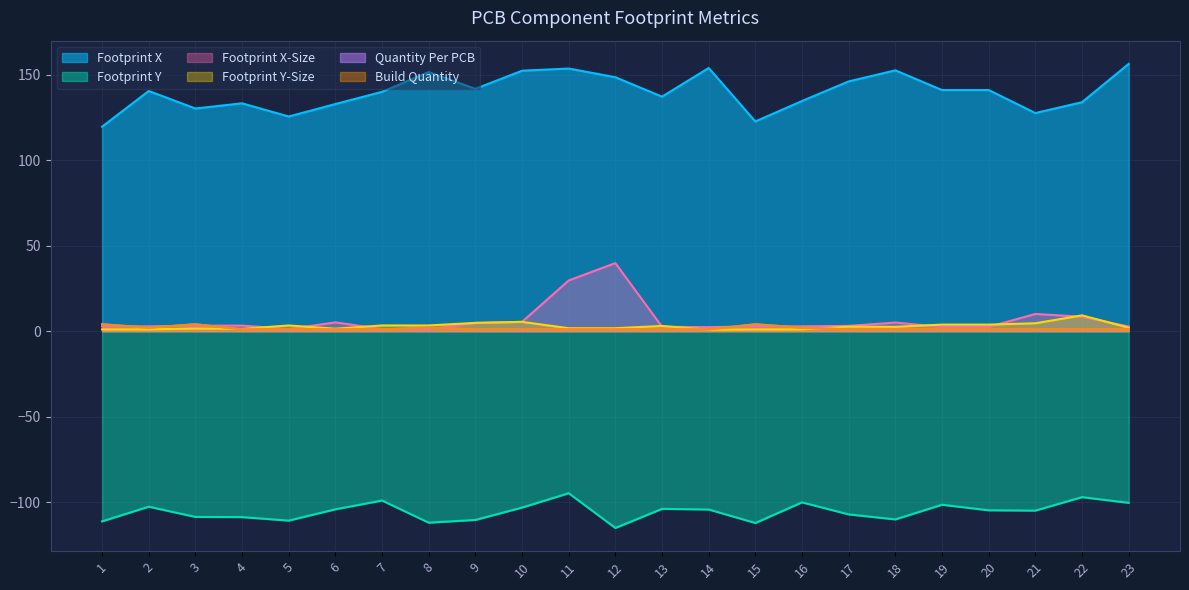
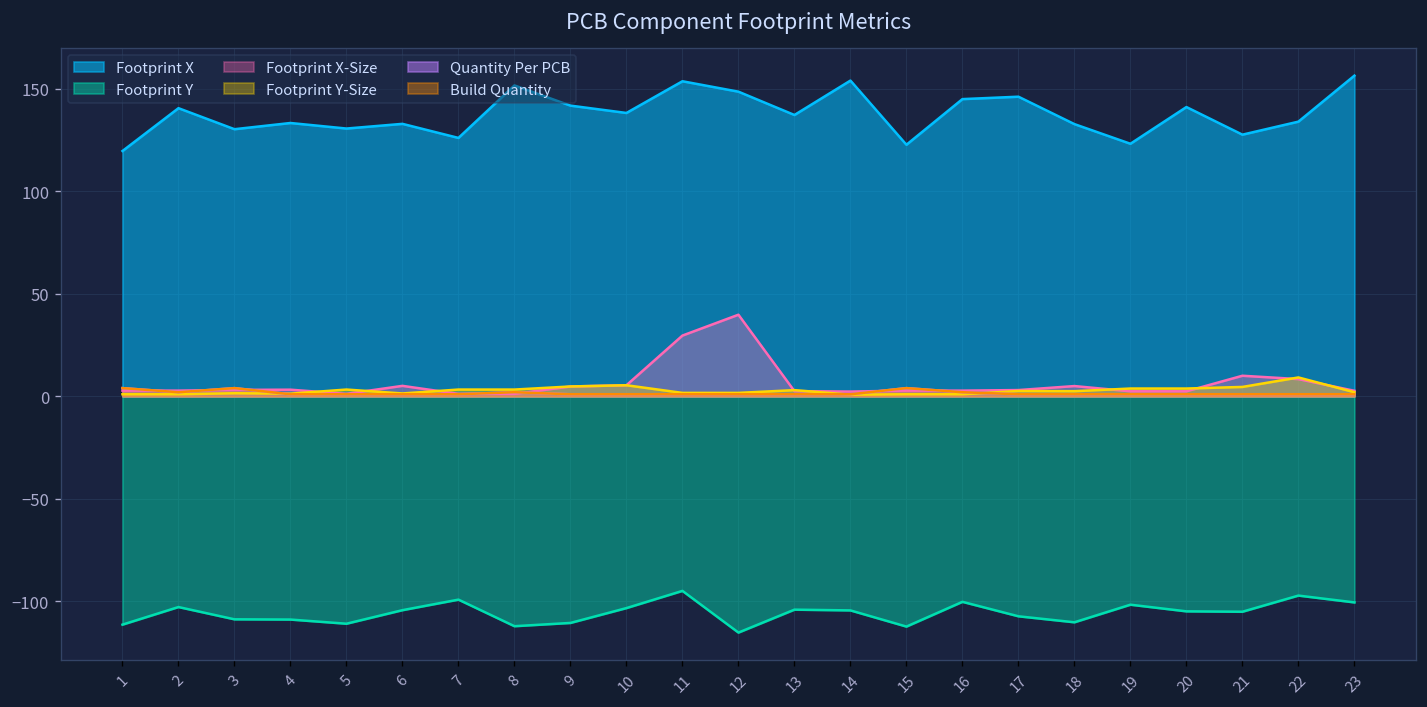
Footprint X, 5: 126 -> 131
Footprint X, 7: 140 -> 126
Footprint X, 10: 152 -> 138
Footprint X, 16: 135 -> 145
Footprint X, 18: 153 -> 133
Footprint X, 19: 141 -> 123
